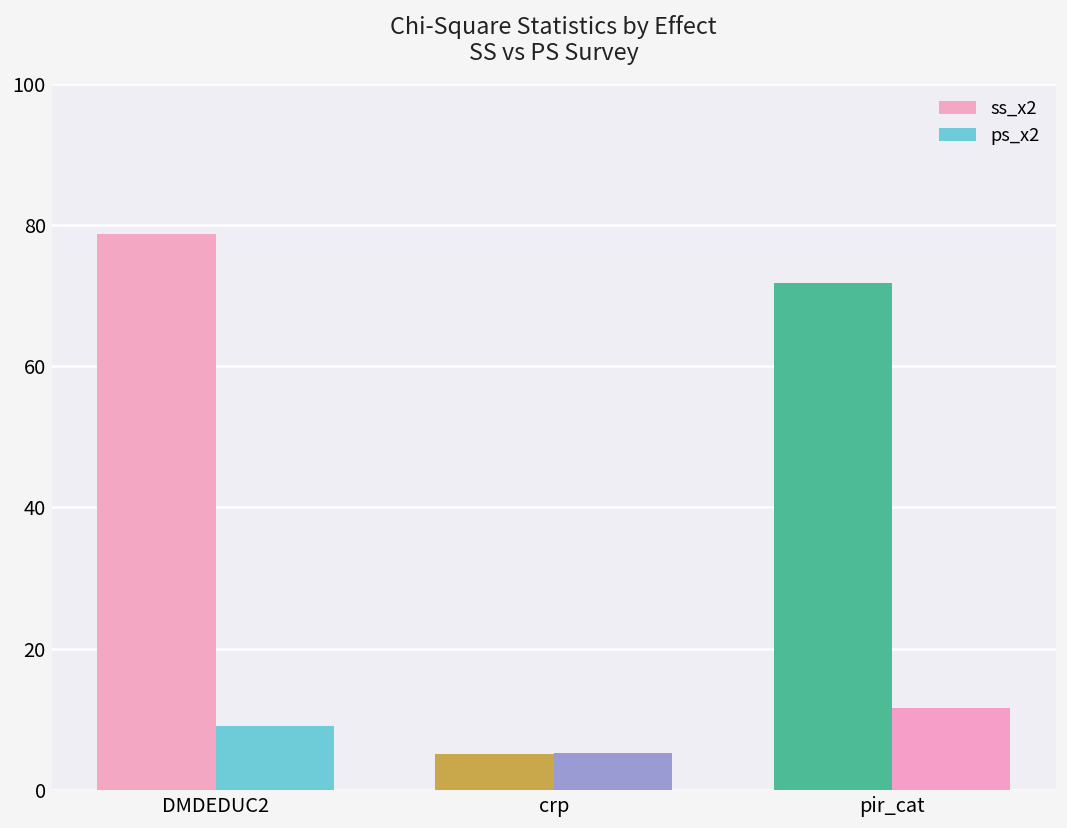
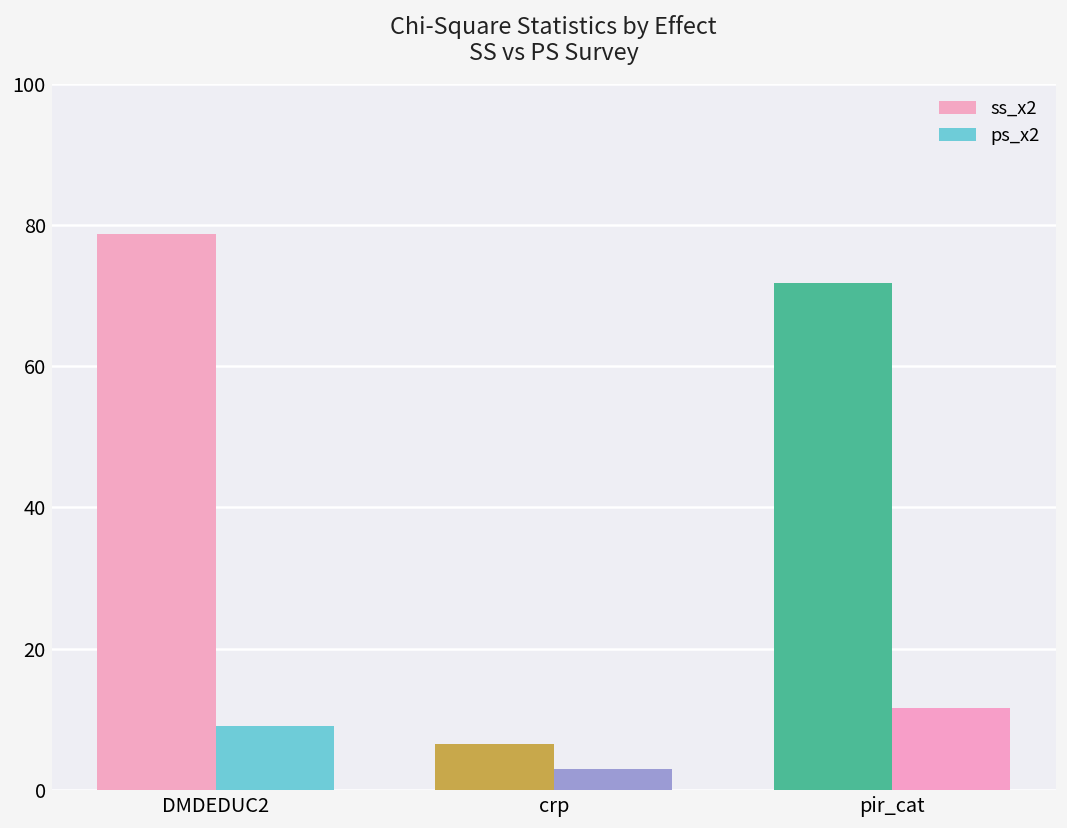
ss_x2, crp: 5 -> 6
ps_x2, crp: 5 -> 3
